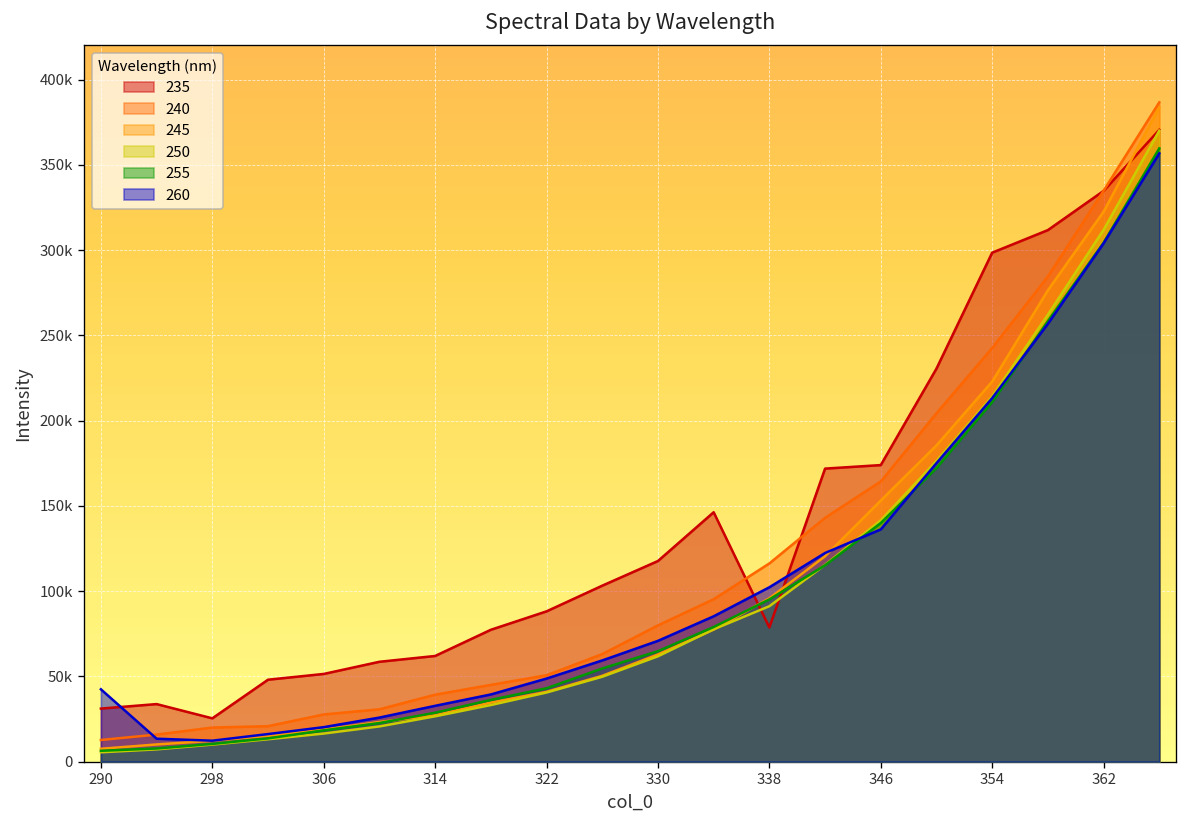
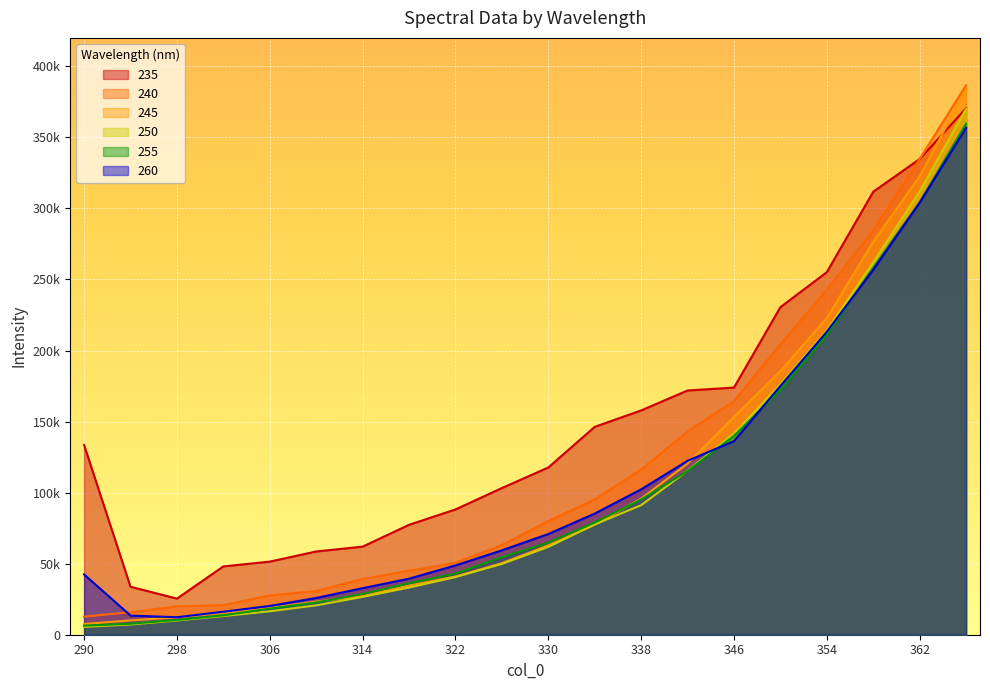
235, 290: 31000 -> 134000
235, 338: 79000 -> 158000
235, 354: 298000 -> 255000
